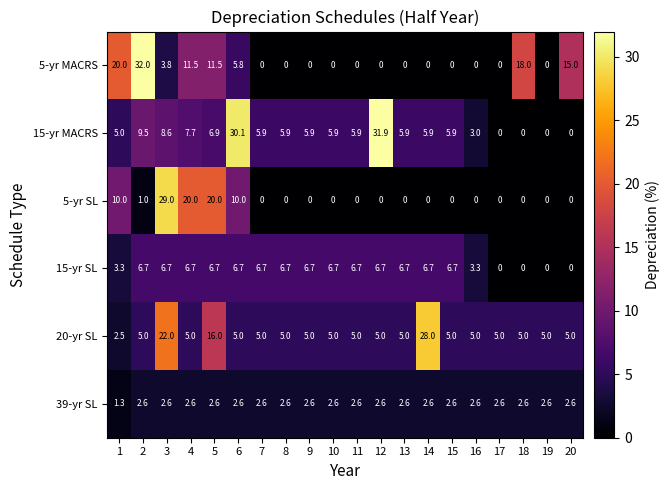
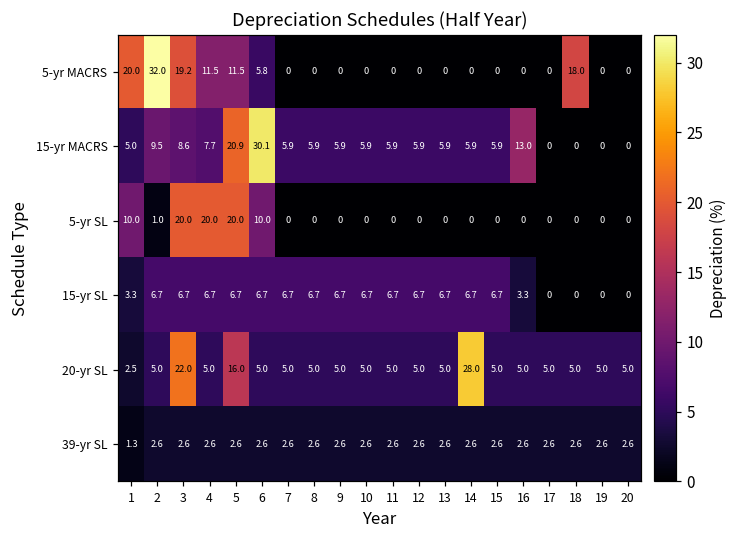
5-yr MACRS, 3: 3.8 -> 19.2
5-yr MACRS, 20: 15.0 -> 0
15-yr MACRS, 5: 6.9 -> 20.9
15-yr MACRS, 12: 31.9 -> 5.9
15-yr MACRS, 16: 3.0 -> 13.0
5-yr SL, 3: 29.0 -> 20.0
